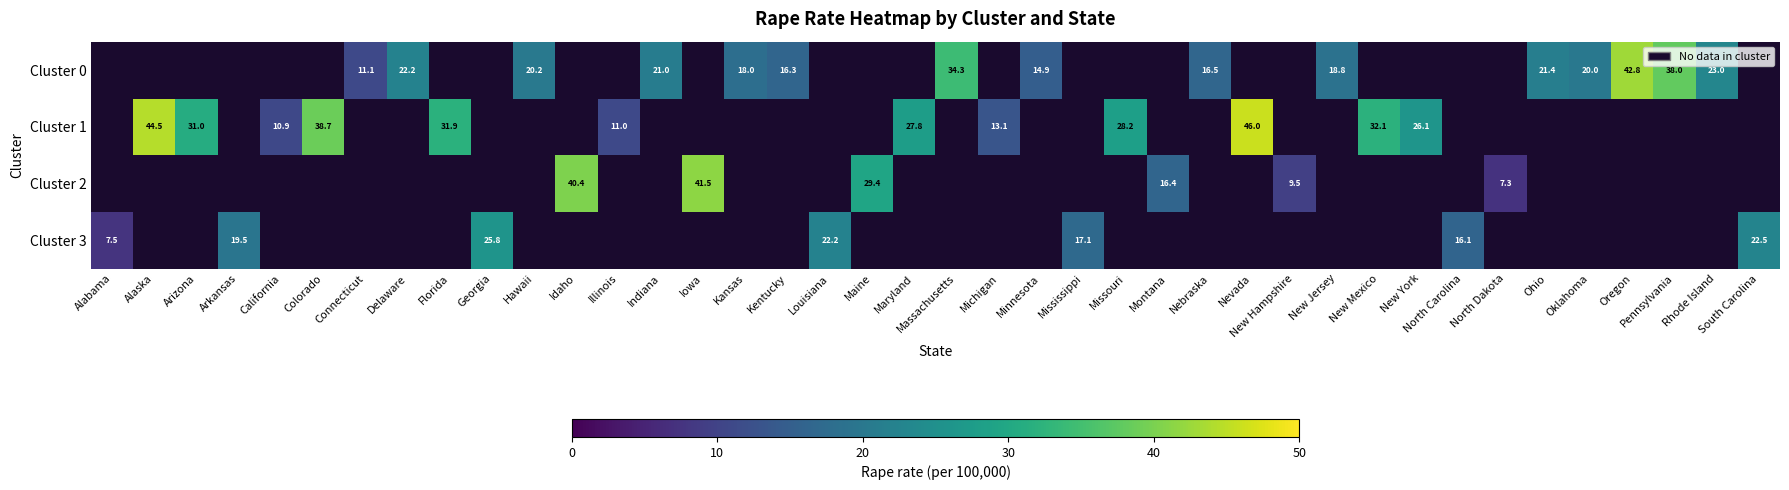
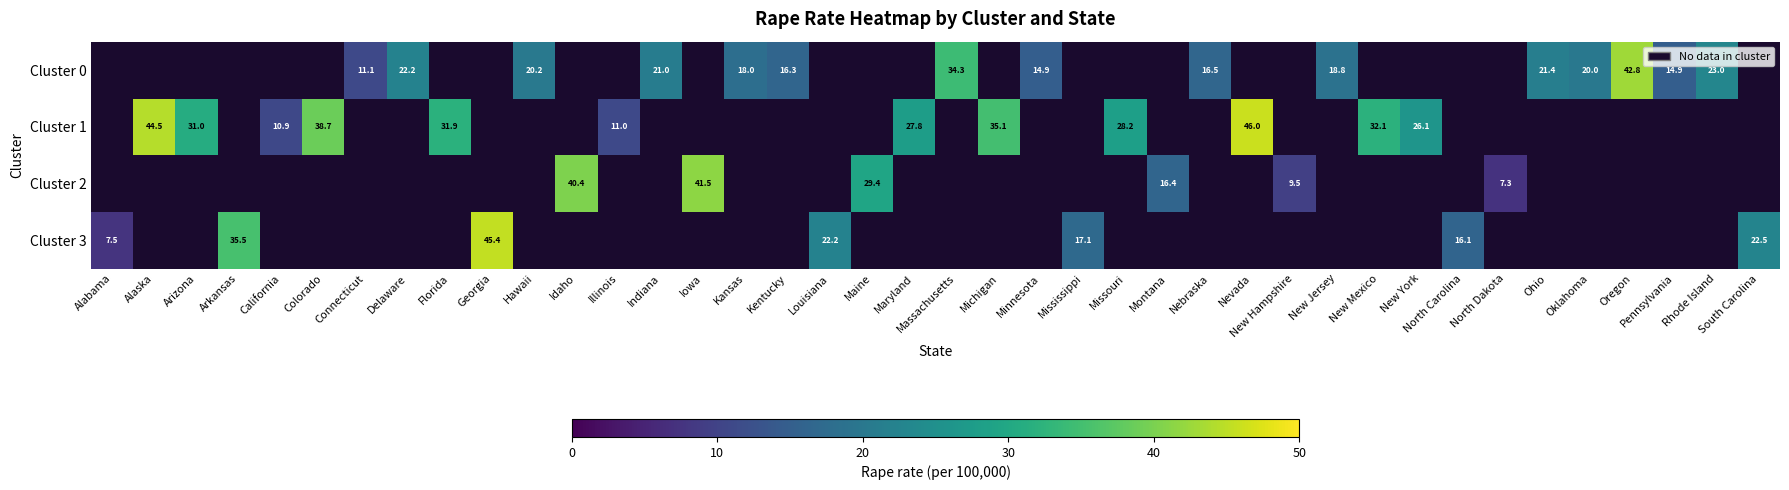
Cluster 0, Pennsylvania: 38.0 -> 14.9
Cluster 1, Michigan: 13.1 -> 35.1
Cluster 3, Arkansas: 19.5 -> 35.5
Cluster 3, Georgia: 25.8 -> 45.4
